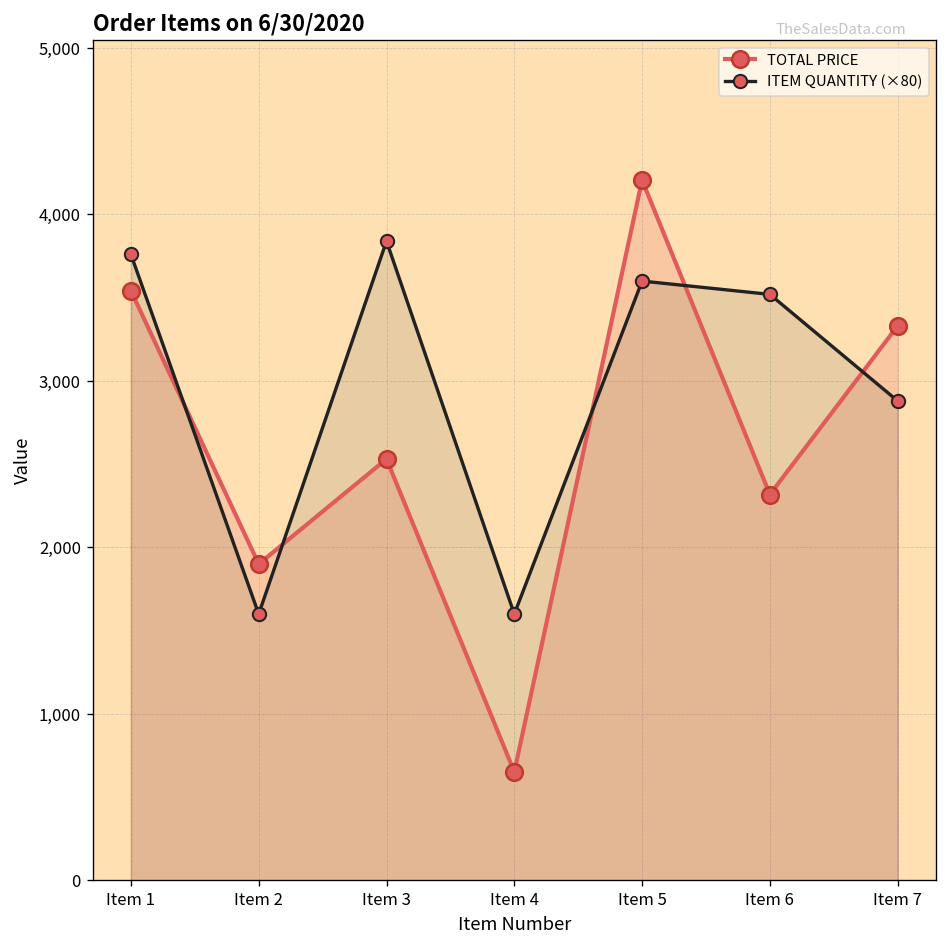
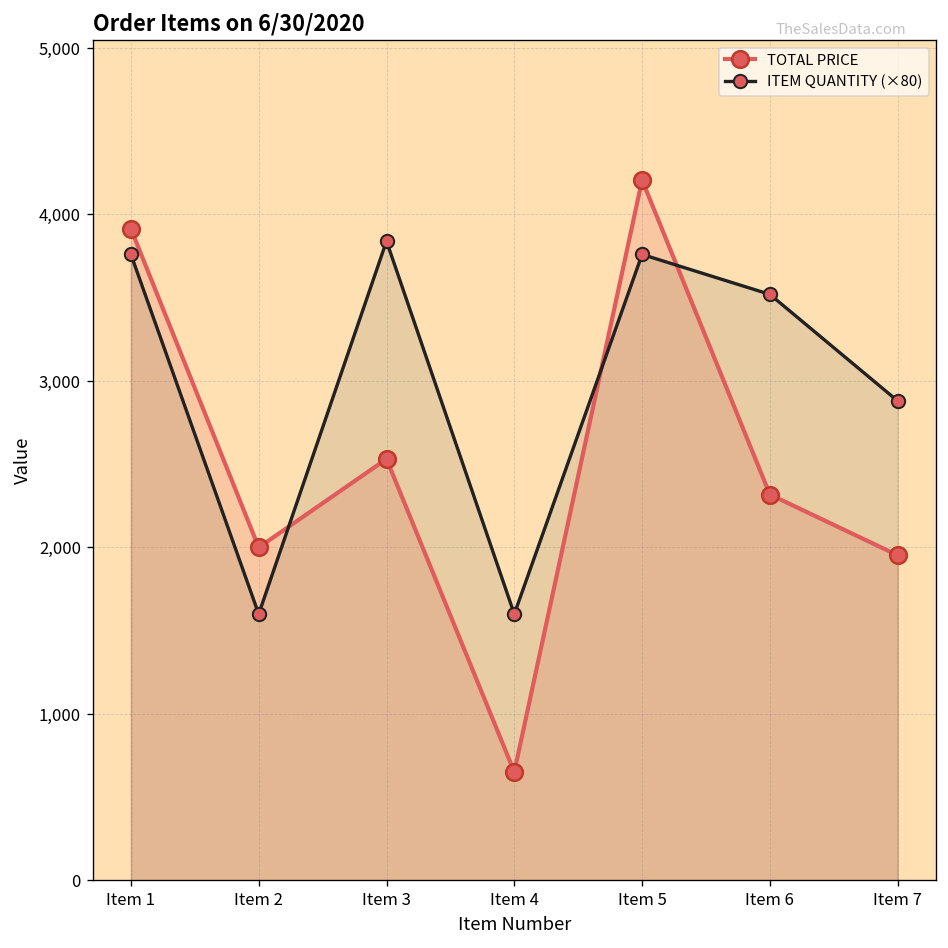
TOTAL PRICE, Item 1: 3,540 -> 3,910
TOTAL PRICE, Item 2: 1,900 -> 2,000
ITEM QUANTITY (×80), Item 5: 3,600 -> 3,760
TOTAL PRICE, Item 7: 3,330 -> 1,950
